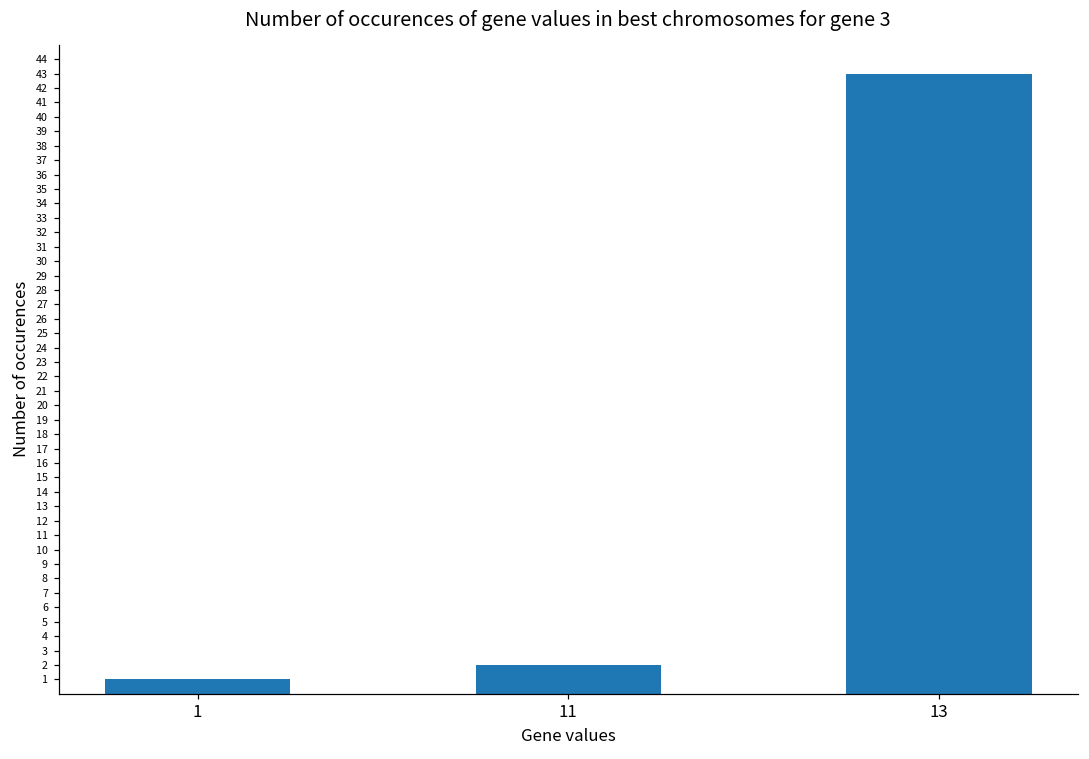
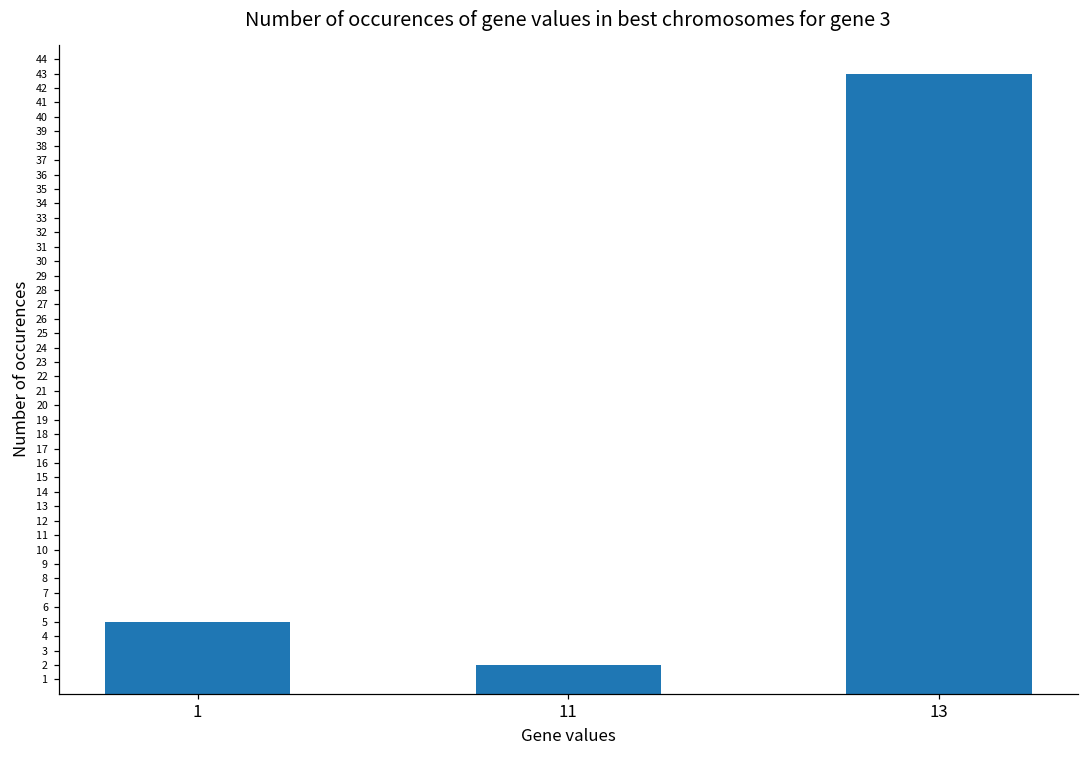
1: 1 -> 5
